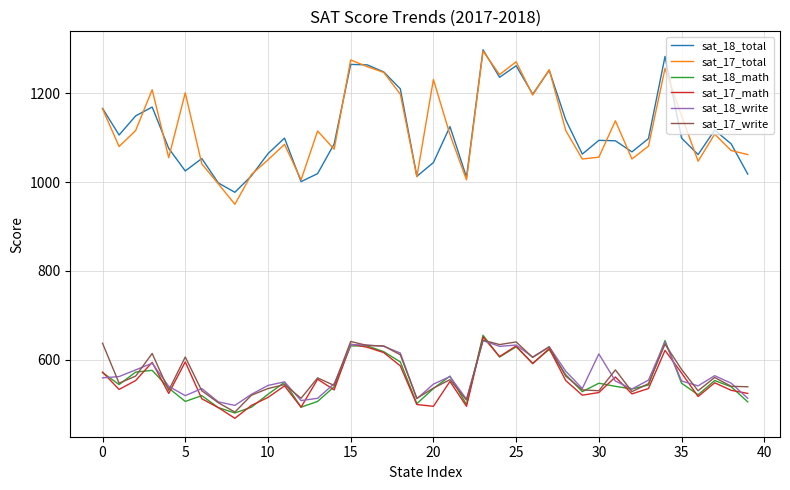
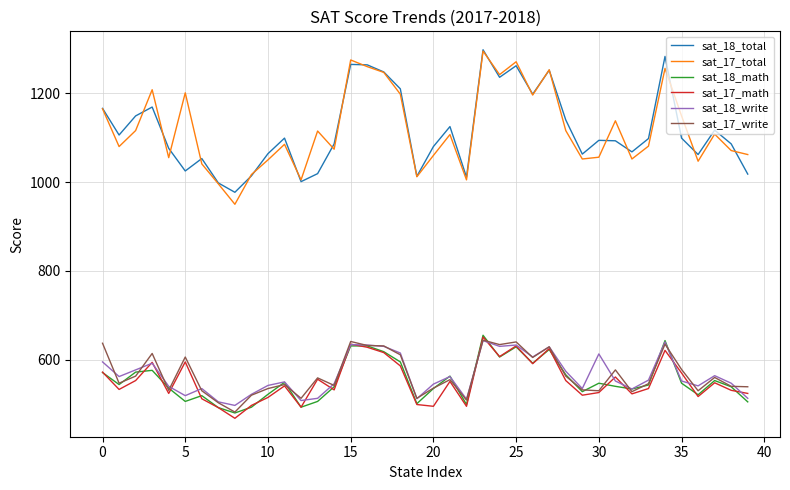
sat_18_write, 0: 560 -> 600
sat_18_total, 20: 1040 -> 1080
sat_17_total, 20: 1230 -> 1060
